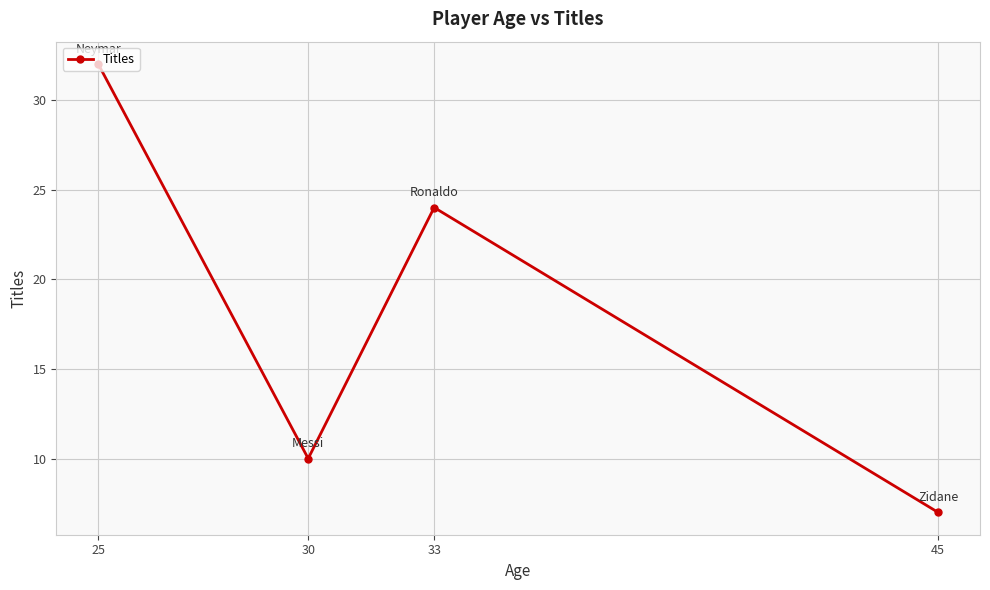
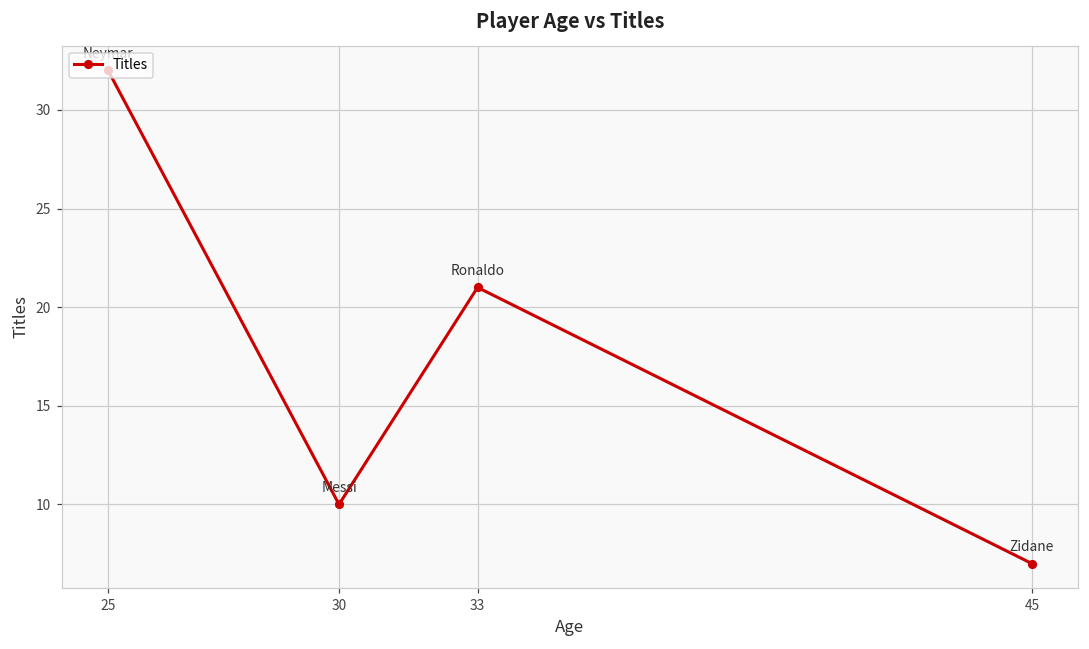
33: 24 -> 21
